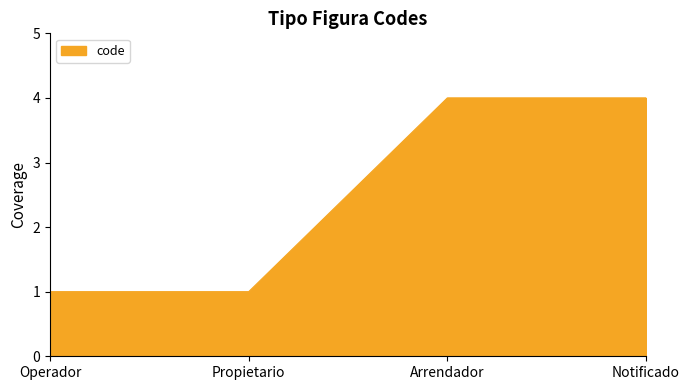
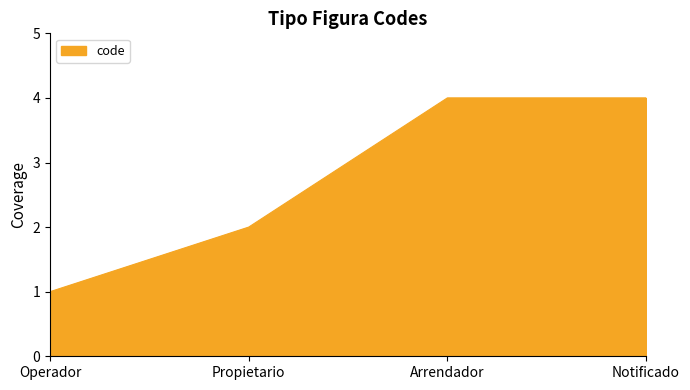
Propietario: 1 -> 2
